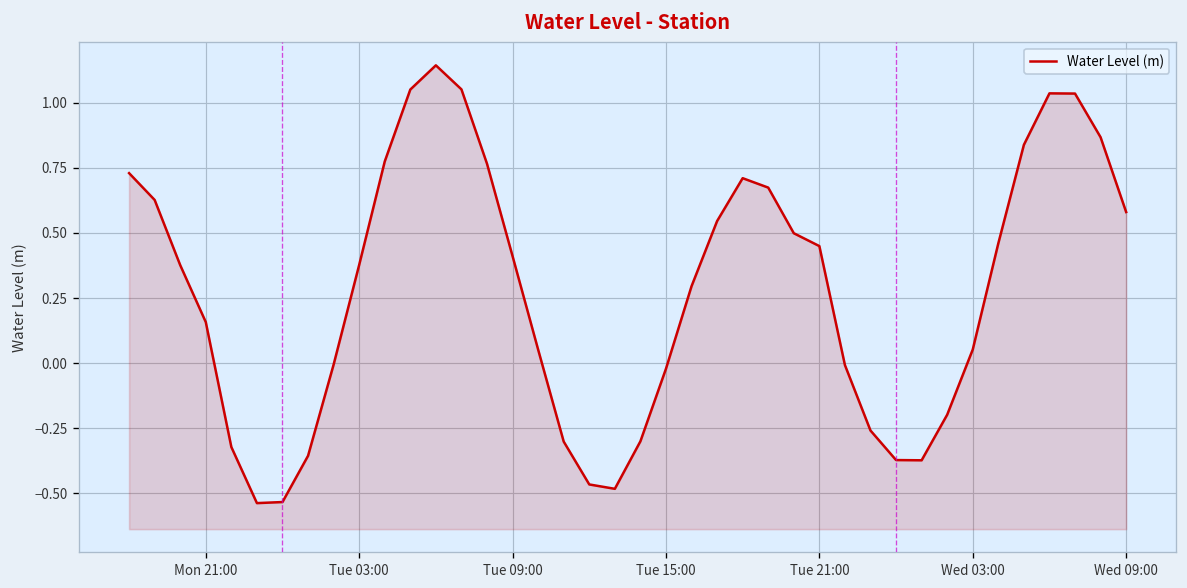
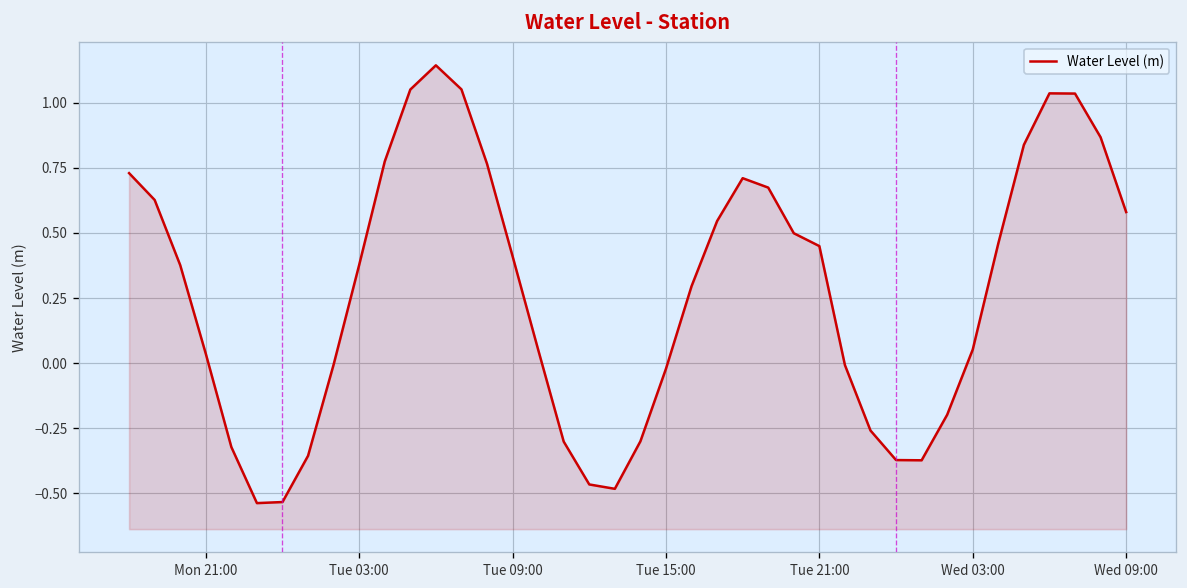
Mon 21:00: 0.16 -> 0.04
